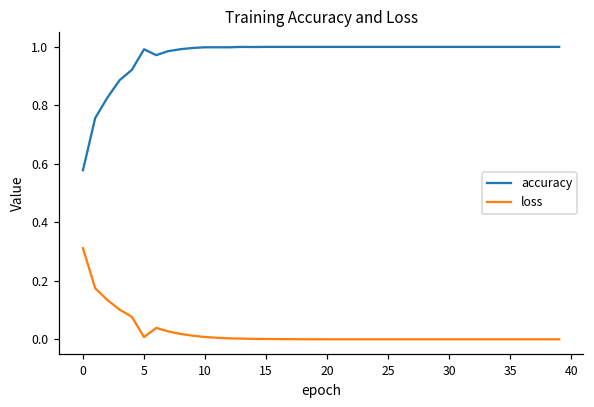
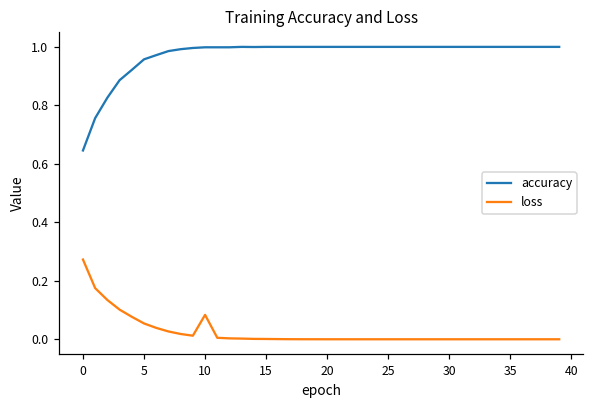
accuracy, 0: 0.58 -> 0.65
loss, 0: 0.31 -> 0.27
accuracy, 5: 0.99 -> 0.96
loss, 5: 0.01 -> 0.05
loss, 10: 0.01 -> 0.08
